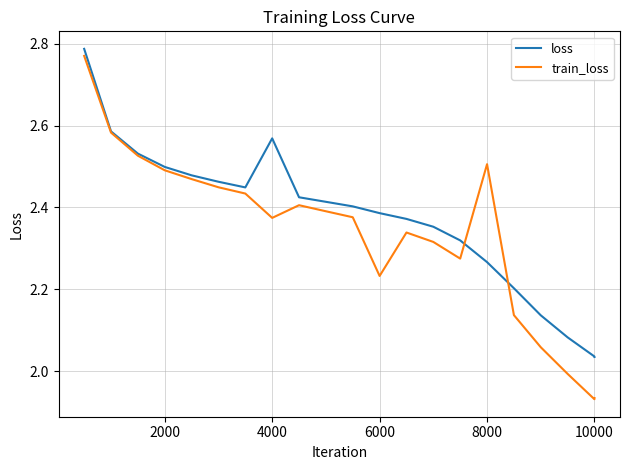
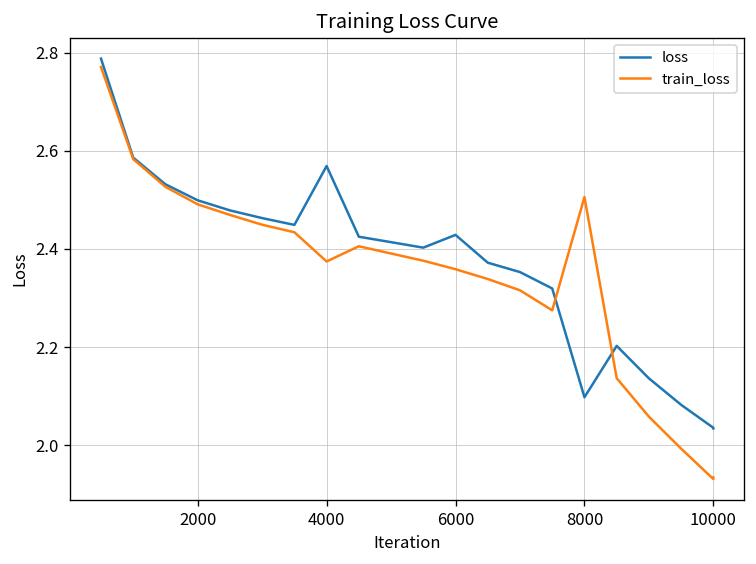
loss, 6000: 2.39 -> 2.43
train_loss, 6000: 2.23 -> 2.36
loss, 8000: 2.27 -> 2.10
